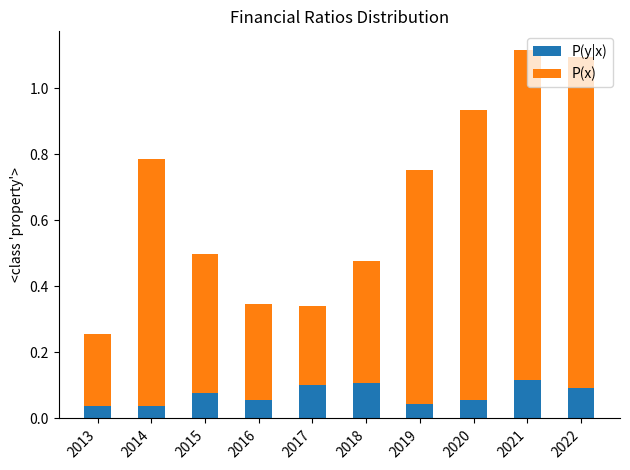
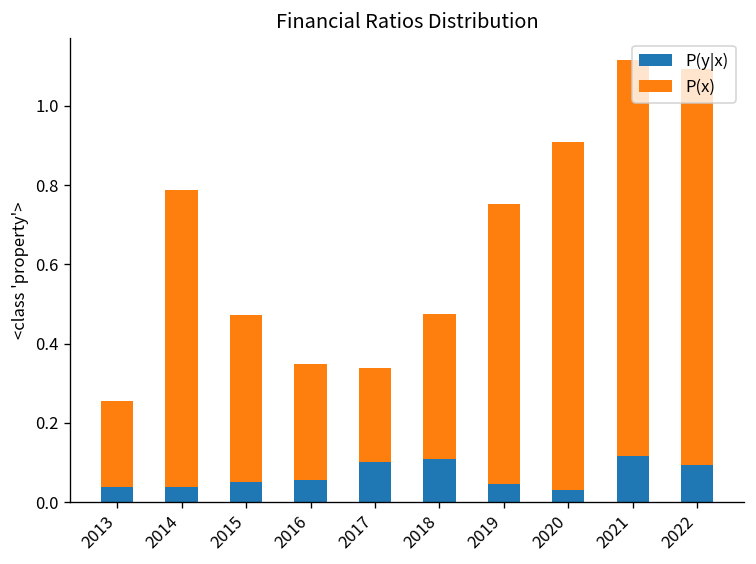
P(y|x), 2015: 0.08 -> 0.05
P(y|x), 2020: 0.06 -> 0.03
